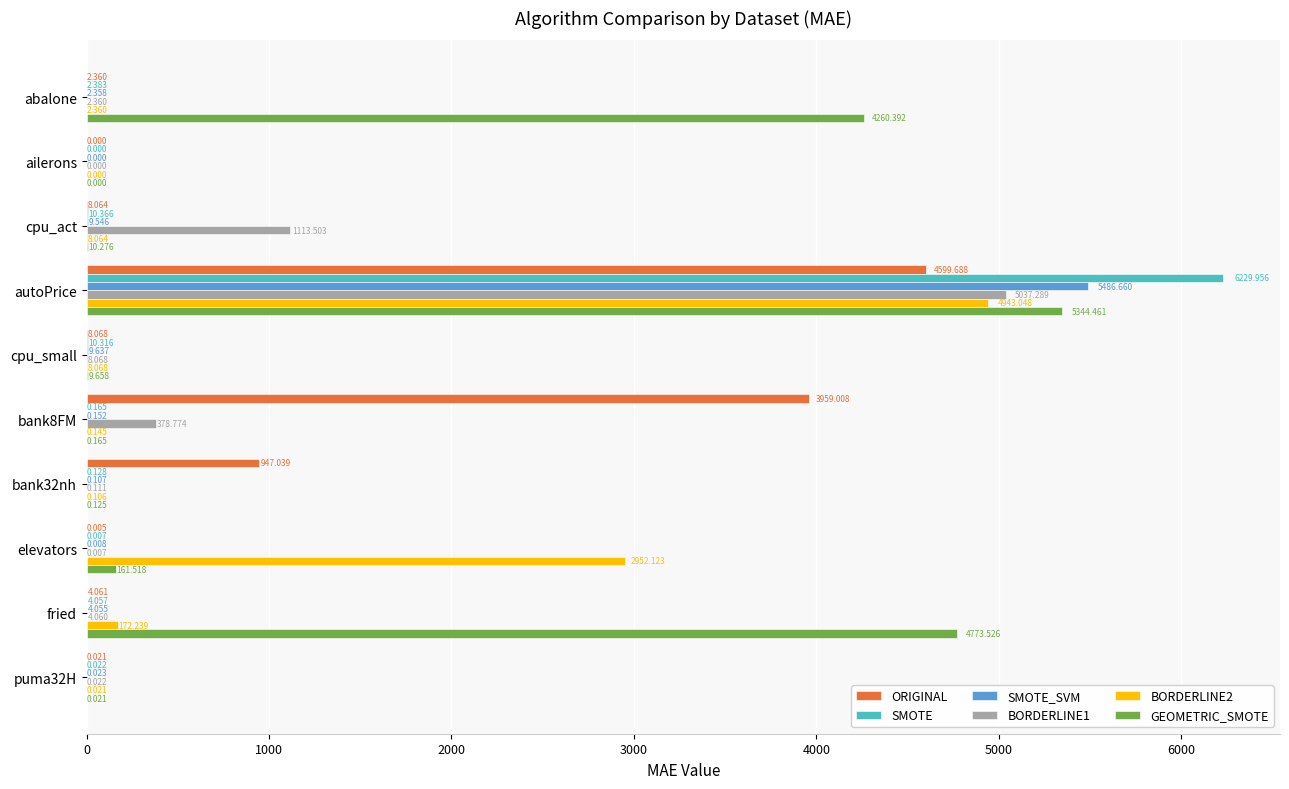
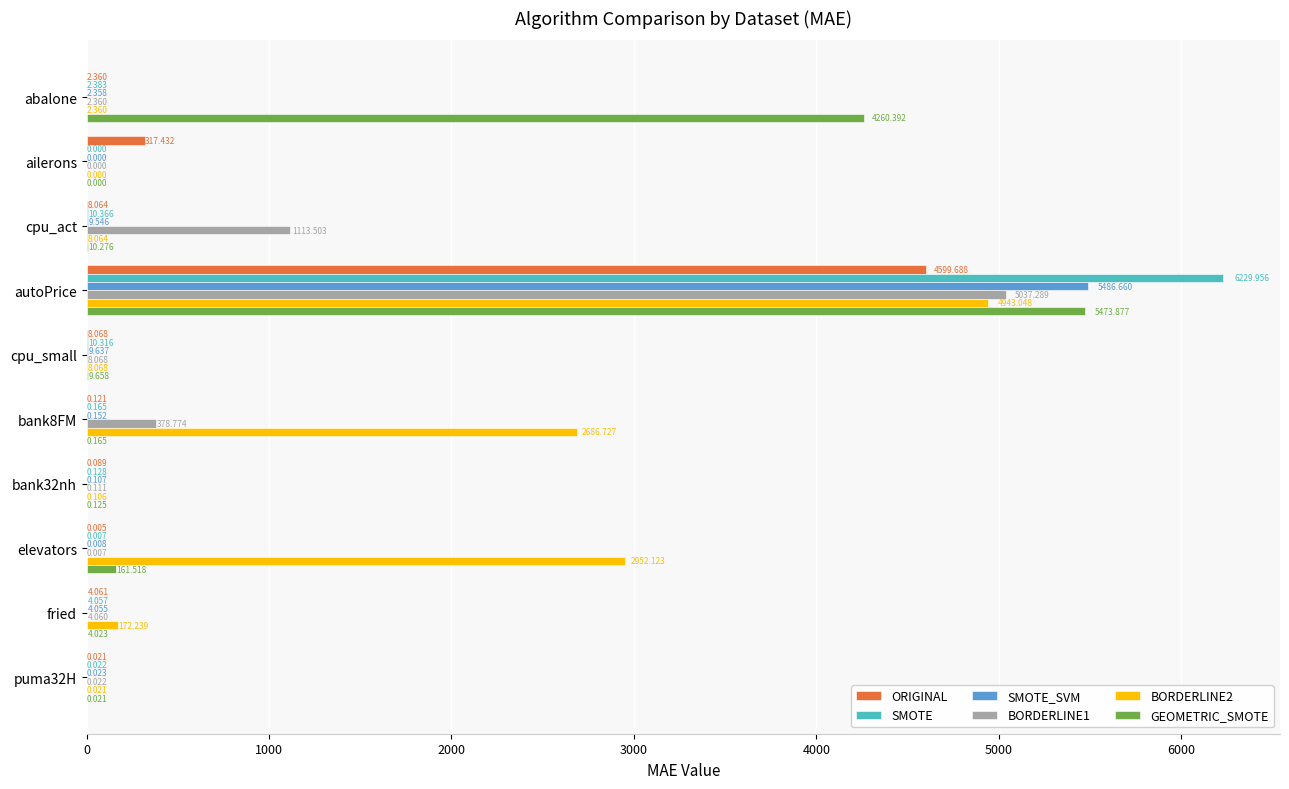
ORIGINAL, ailerons: 0.000 -> 317.432
GEOMETRIC_SMOTE, autoPrice: 5344.461 -> 5473.877
ORIGINAL, bank8FM: 3959.008 -> 0.121
BORDERLINE2, bank8FM: 0.145 -> 2686.727
ORIGINAL, bank32nh: 947.039 -> 0.089
GEOMETRIC_SMOTE, fried: 4773.526 -> 4.023
